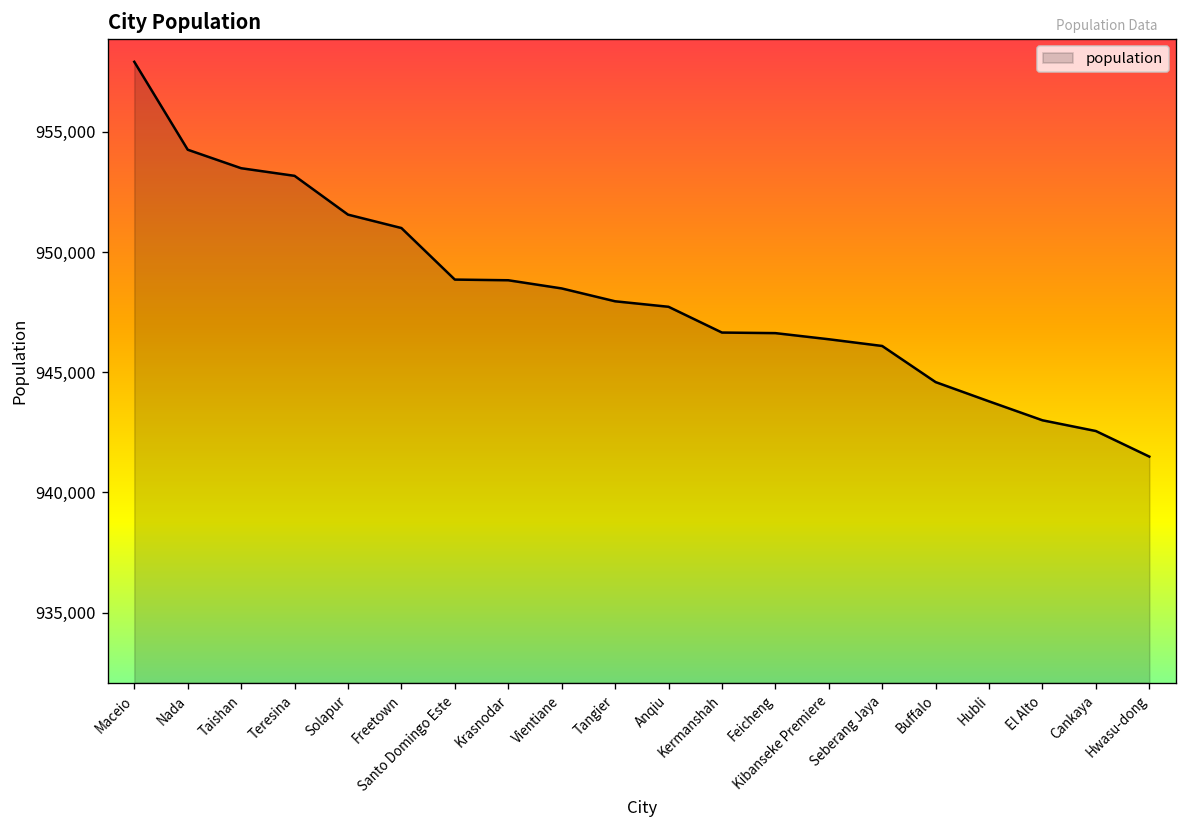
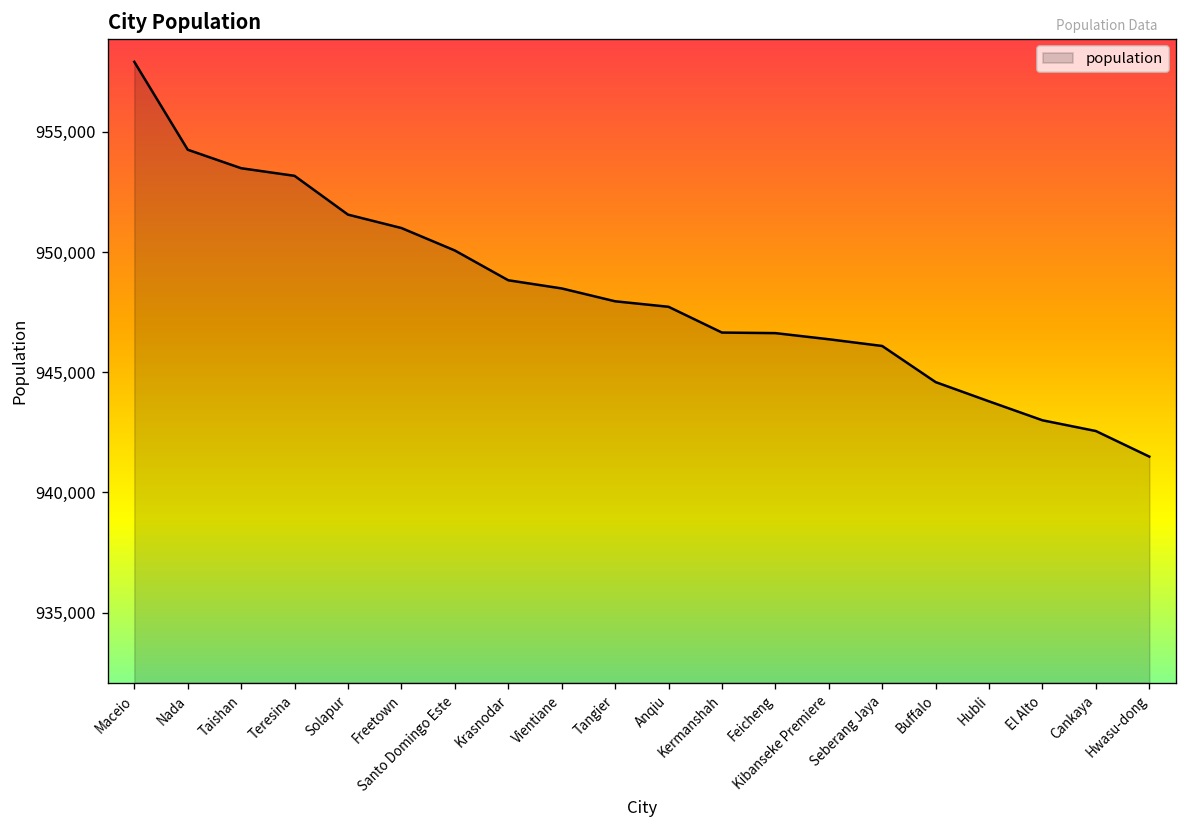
Santo Domingo Este: 948,900 -> 950,100
